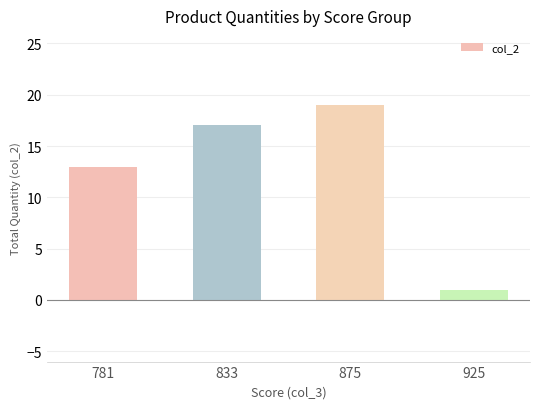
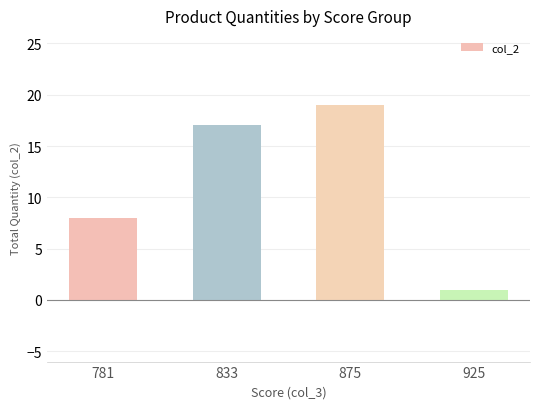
781: 13 -> 8
